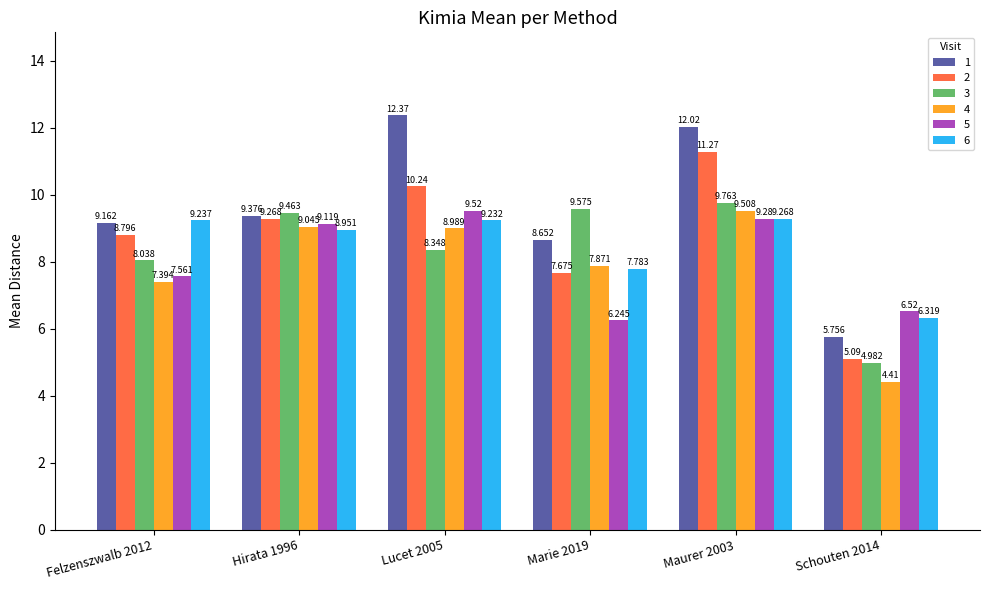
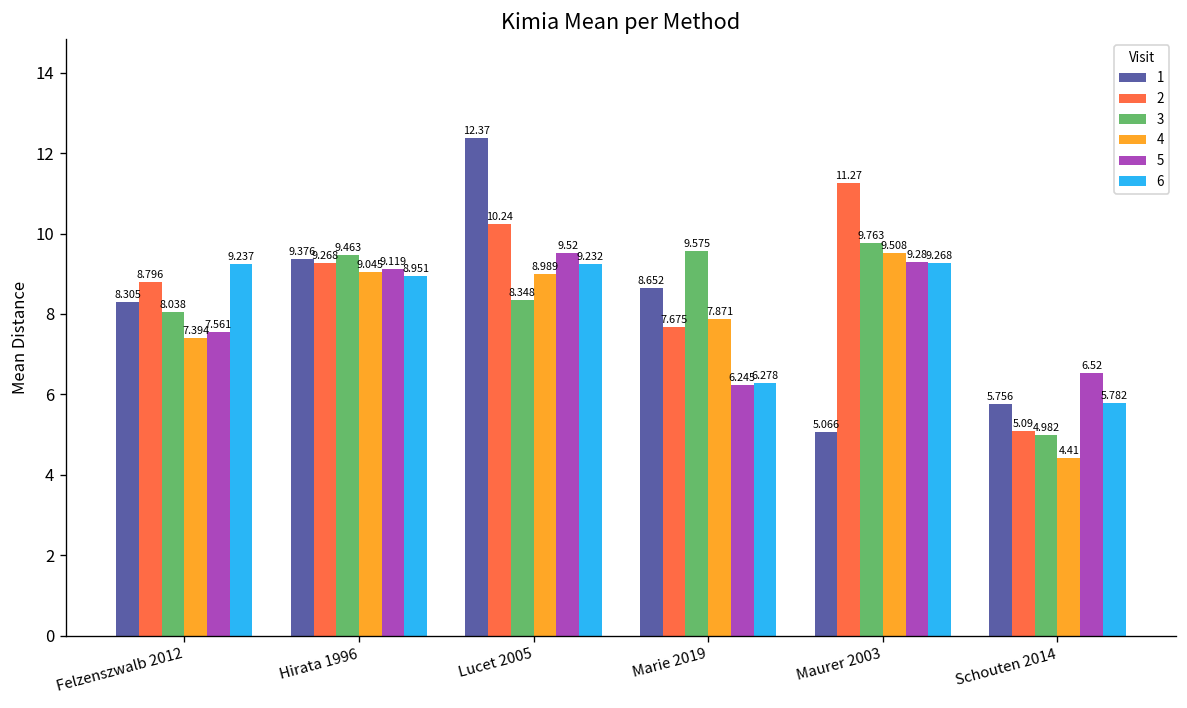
1, Felzenszwalb 2012: 9.162 -> 8.305
6, Marie 2019: 7.783 -> 6.278
1, Maurer 2003: 12.02 -> 5.066
6, Schouten 2014: 6.319 -> 5.782
